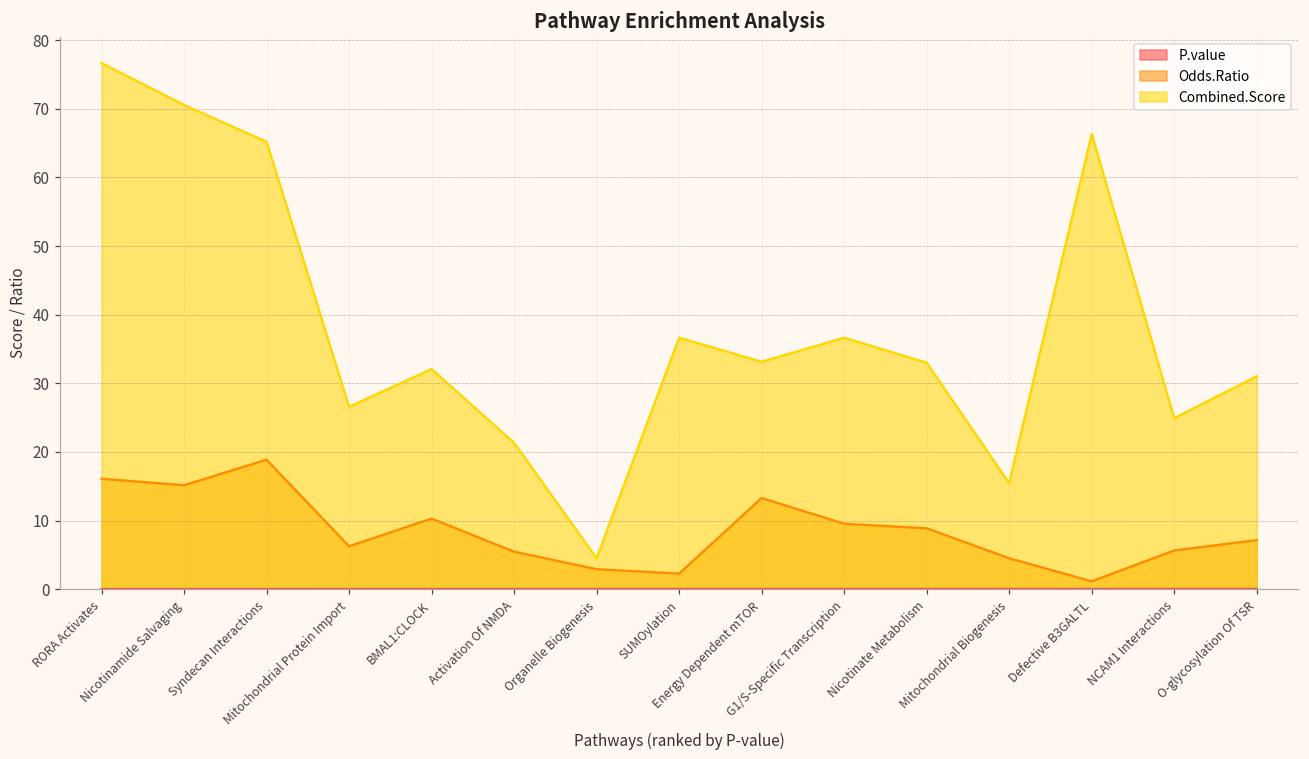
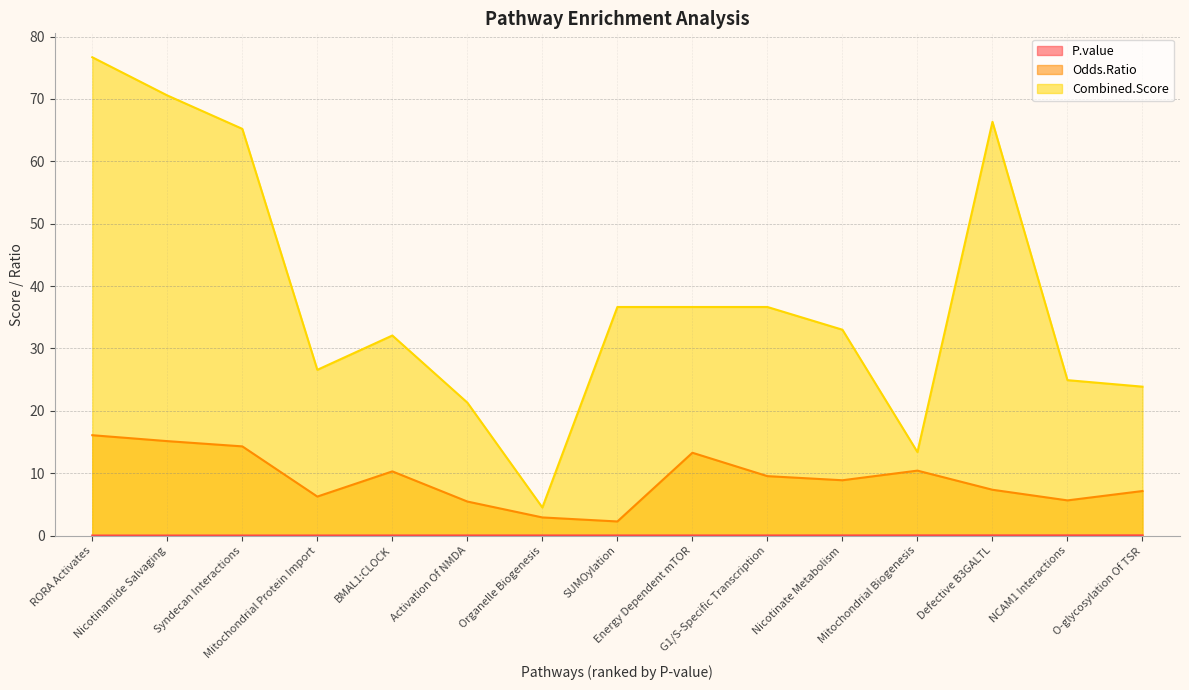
Odds.Ratio, Syndecan Interactions: 19 -> 14
Combined.Score, Energy Dependent mTOR: 33 -> 37
Odds.Ratio, Mitochondrial Biogenesis: 5 -> 10
Combined.Score, Mitochondrial Biogenesis: 15 -> 13
Odds.Ratio, Defective B3GALTL: 1 -> 7
Combined.Score, O-glycosylation Of TSR: 31 -> 24
